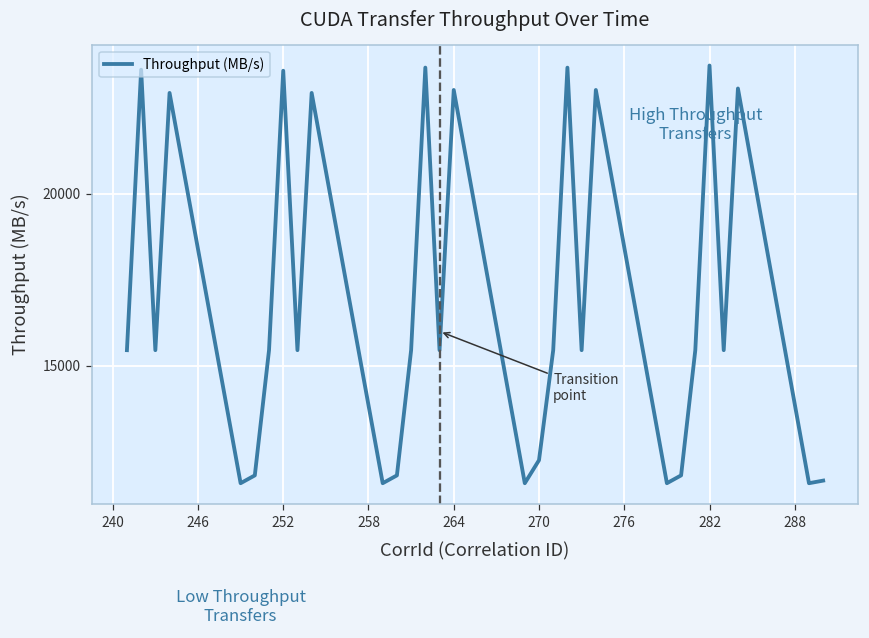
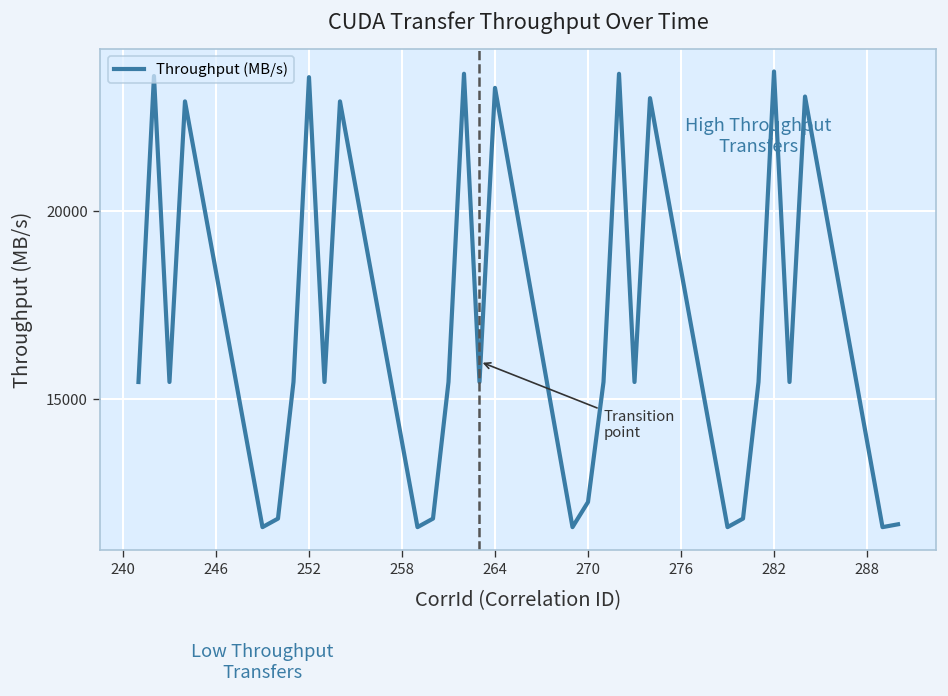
264: 23000 -> 23300
